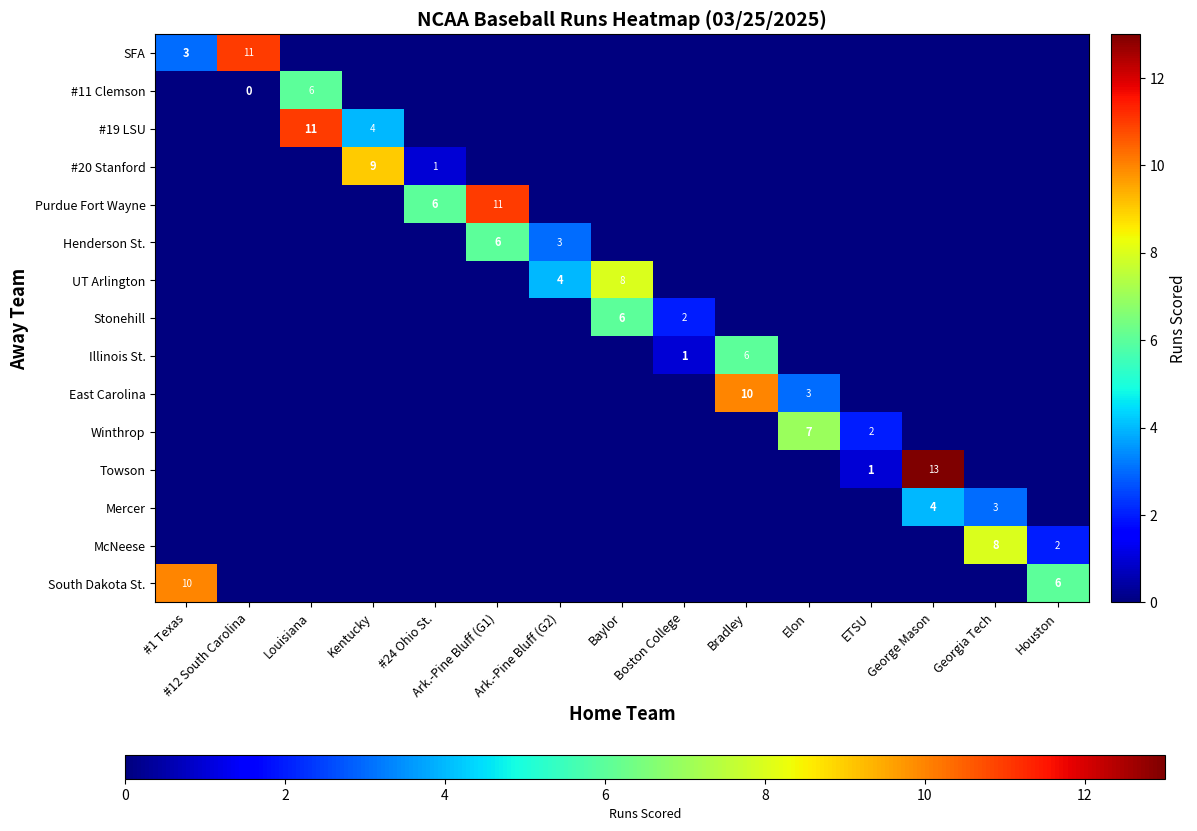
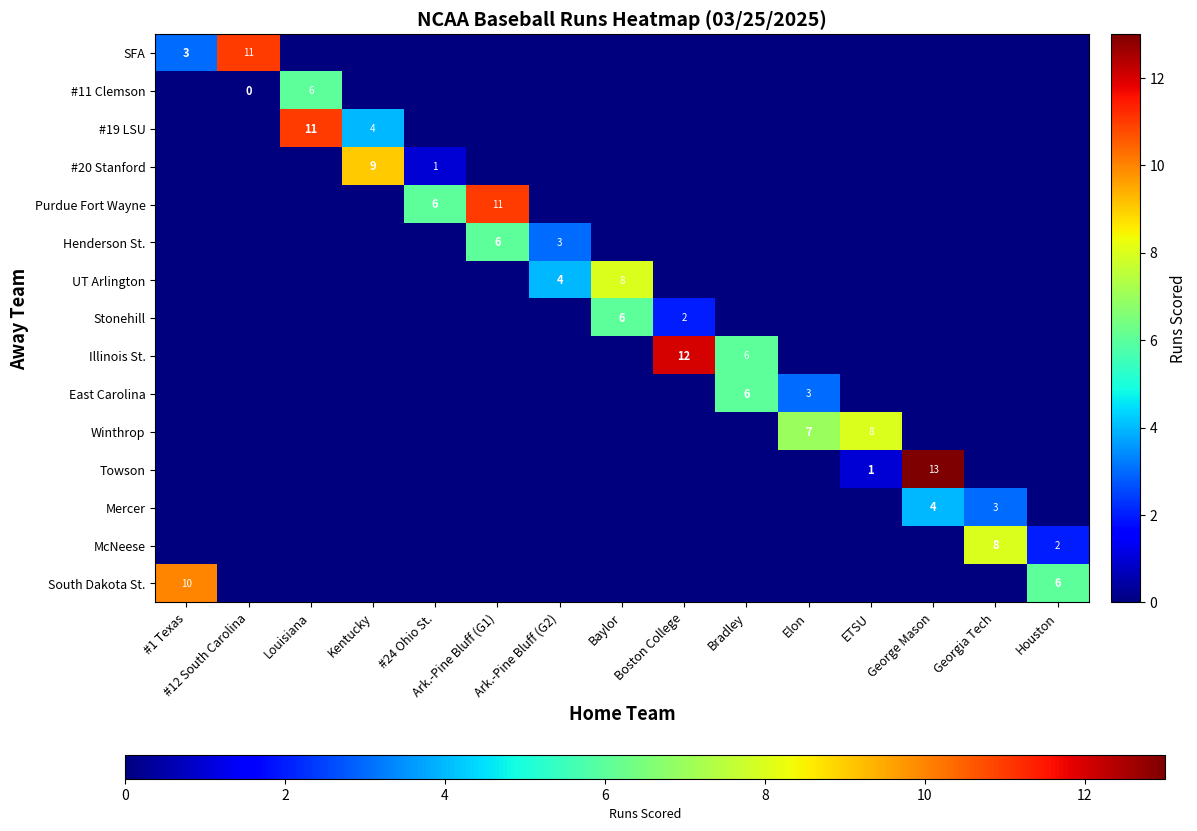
Illinois St., Boston College: 1 -> 12
East Carolina, Bradley: 10 -> 6
Winthrop, ETSU: 2 -> 8
